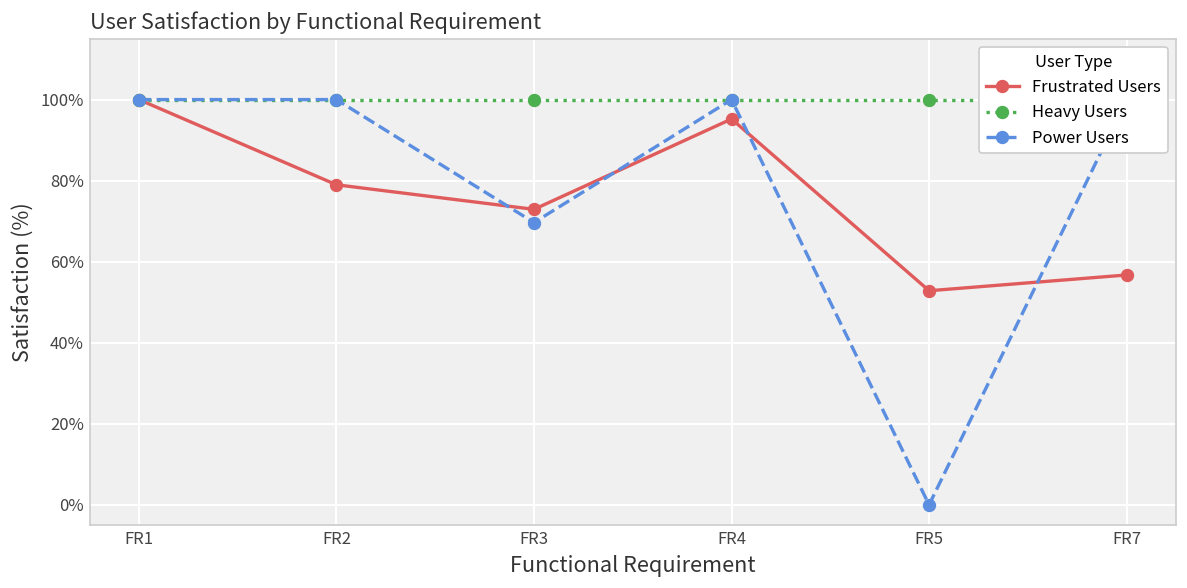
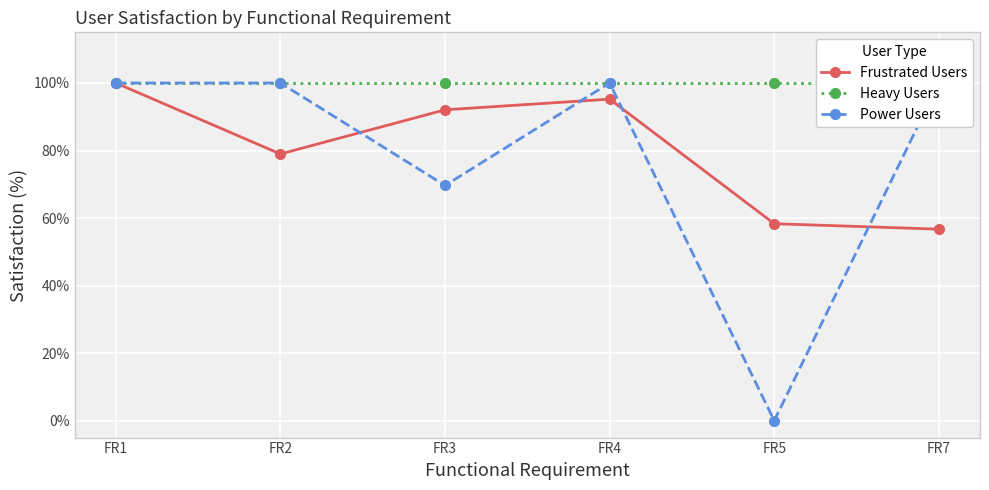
Frustrated Users, FR3: 73% -> 92%
Frustrated Users, FR5: 53% -> 58%
